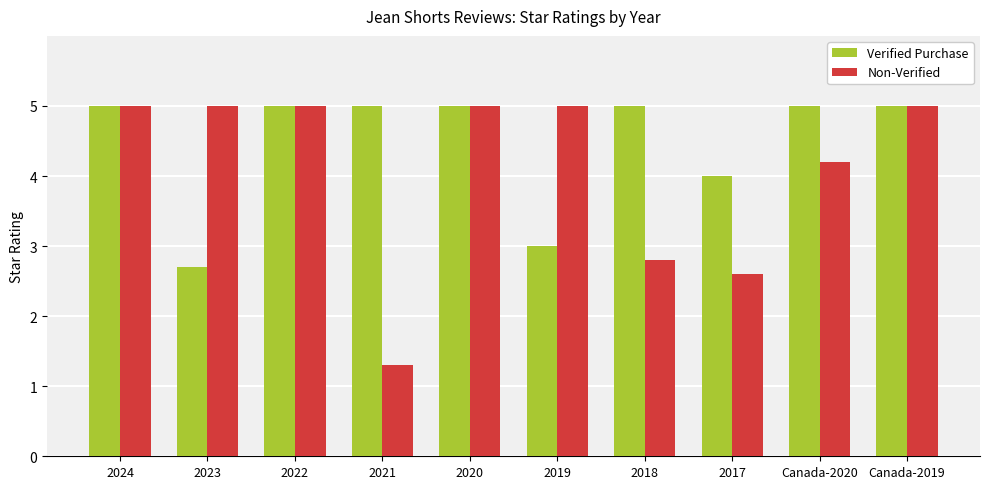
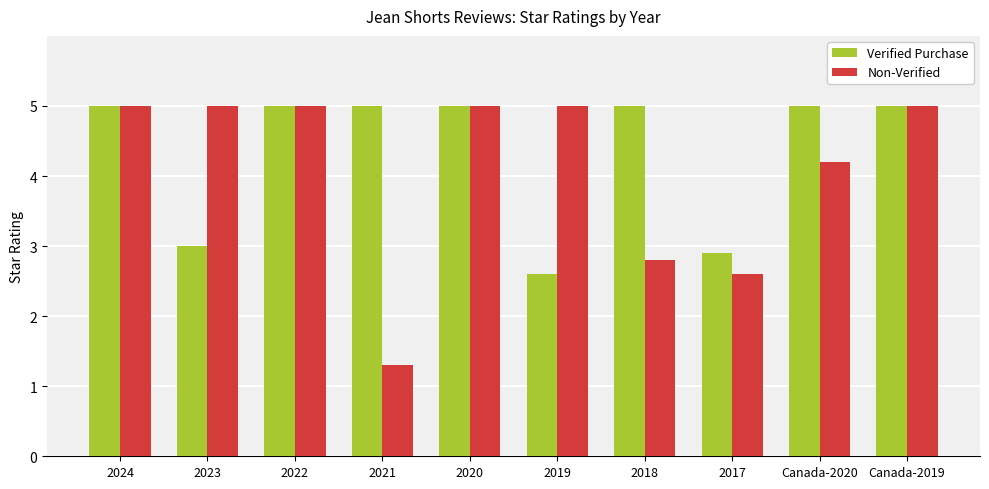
Verified Purchase, 2023: 2.7 -> 3.0
Verified Purchase, 2019: 3.0 -> 2.6
Verified Purchase, 2017: 4.0 -> 2.9
